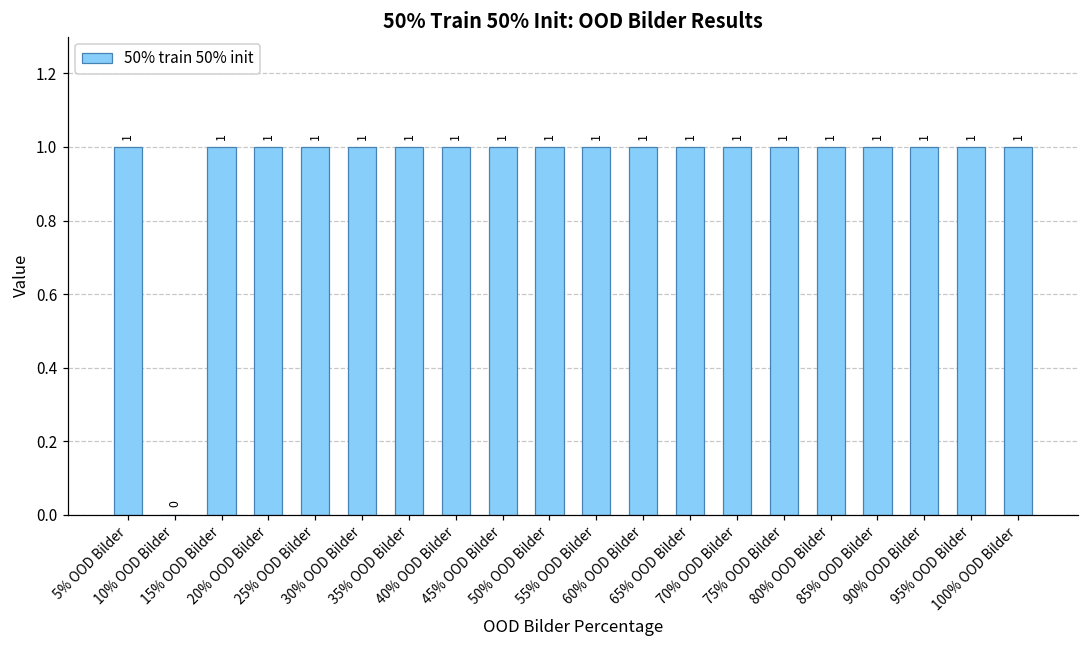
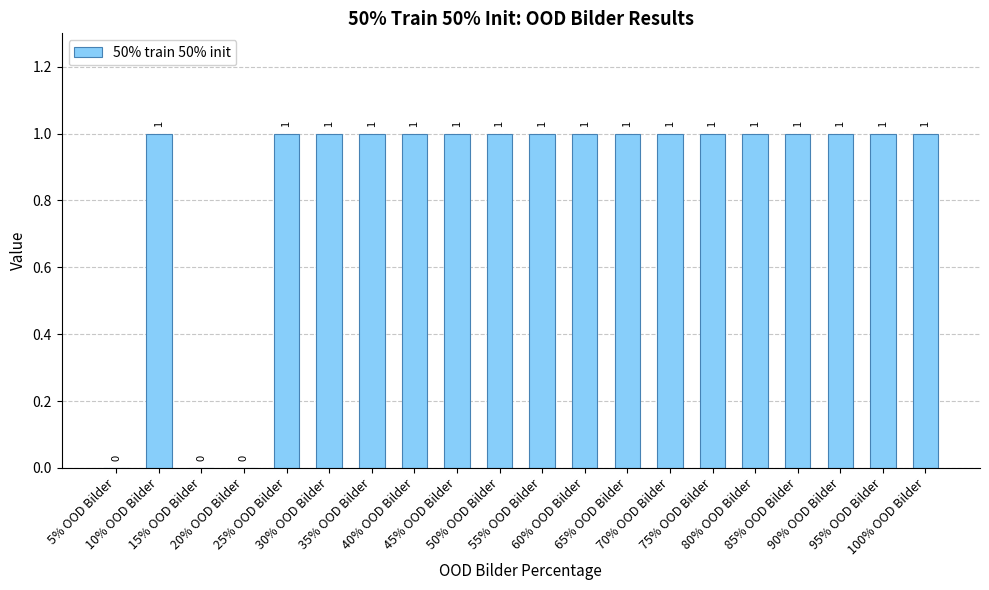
5% OOD Bilder: 1 -> 0
10% OOD Bilder: 0 -> 1
15% OOD Bilder: 1 -> 0
20% OOD Bilder: 1 -> 0
